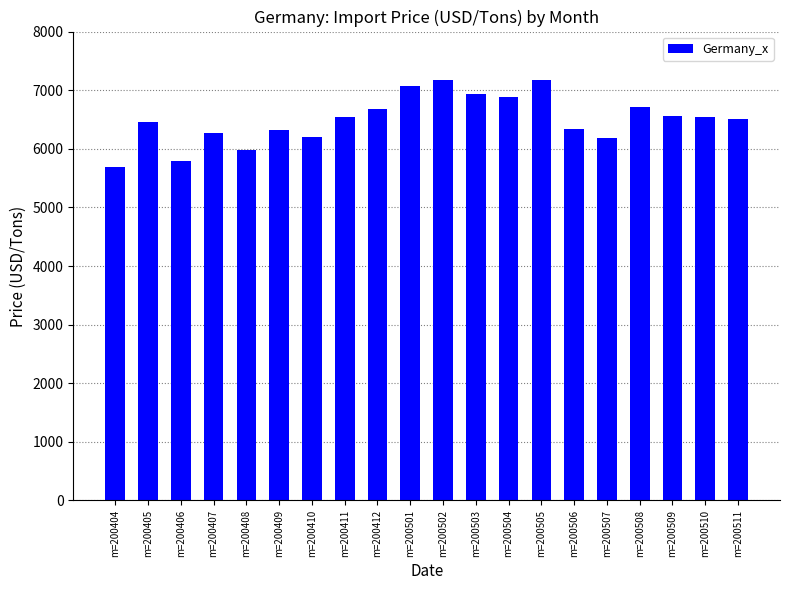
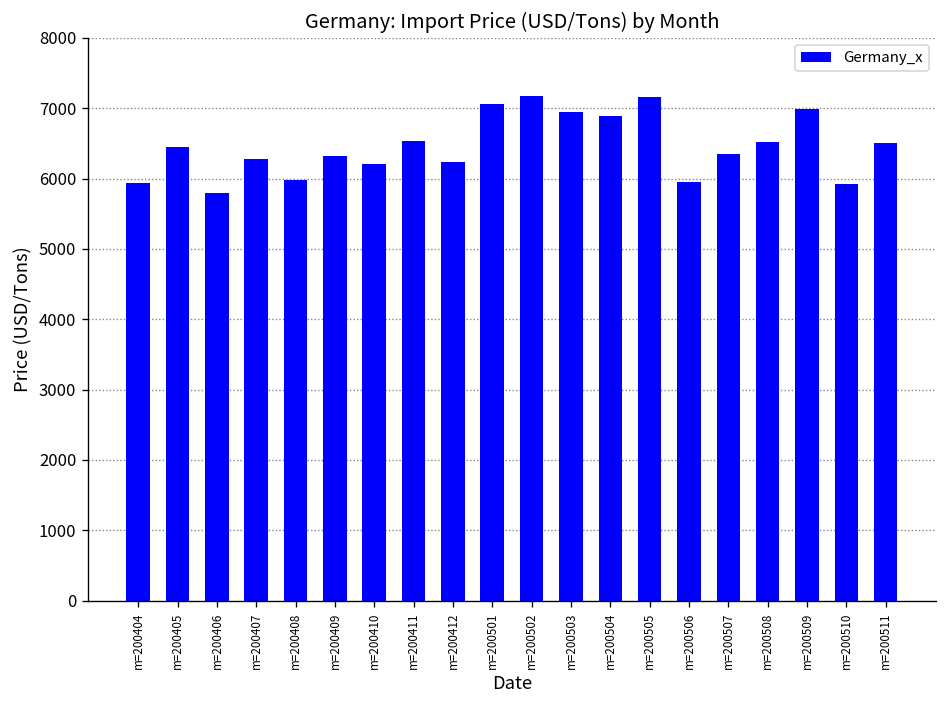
m=200404: 5700 -> 5900
m=200412: 6700 -> 6200
m=200506: 6300 -> 5900
m=200507: 6200 -> 6400
m=200508: 6700 -> 6500
m=200509: 6600 -> 7000
m=200510: 6500 -> 5900
